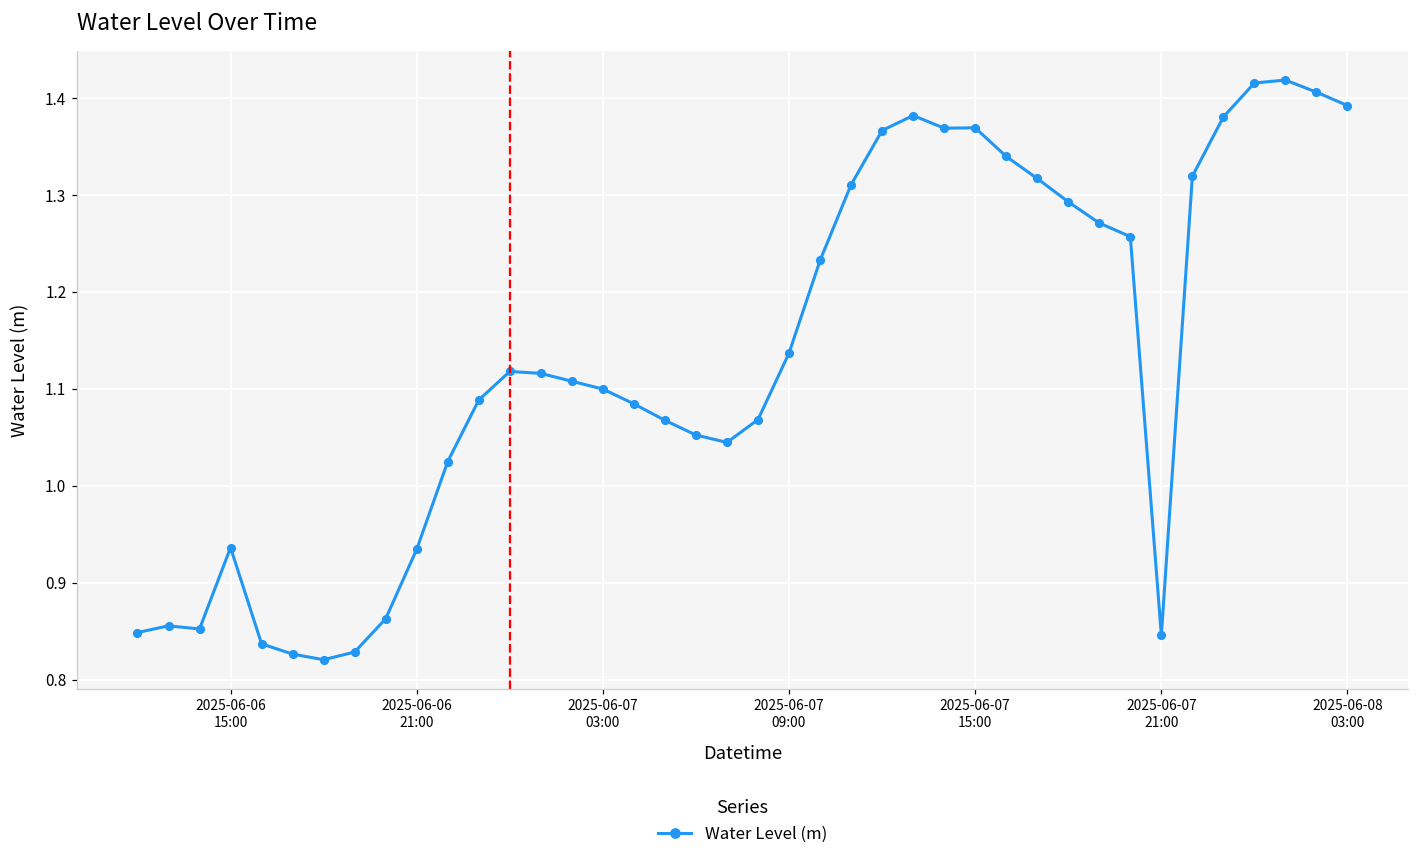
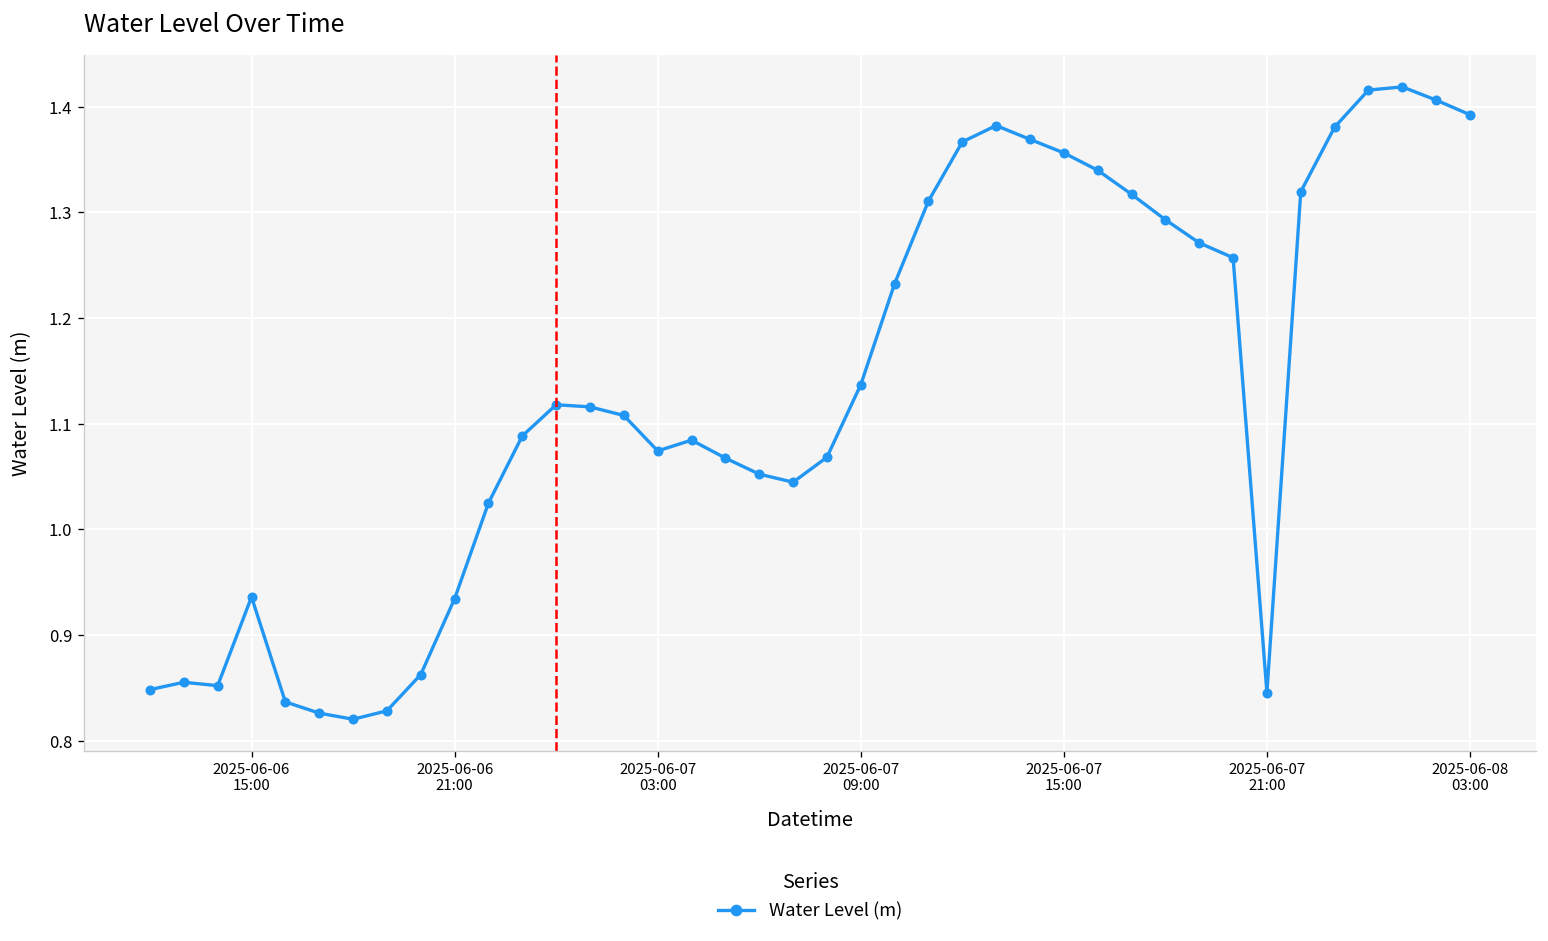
2025-06-07 03:00: 1.10 -> 1.07
2025-06-07 15:00: 1.37 -> 1.36
